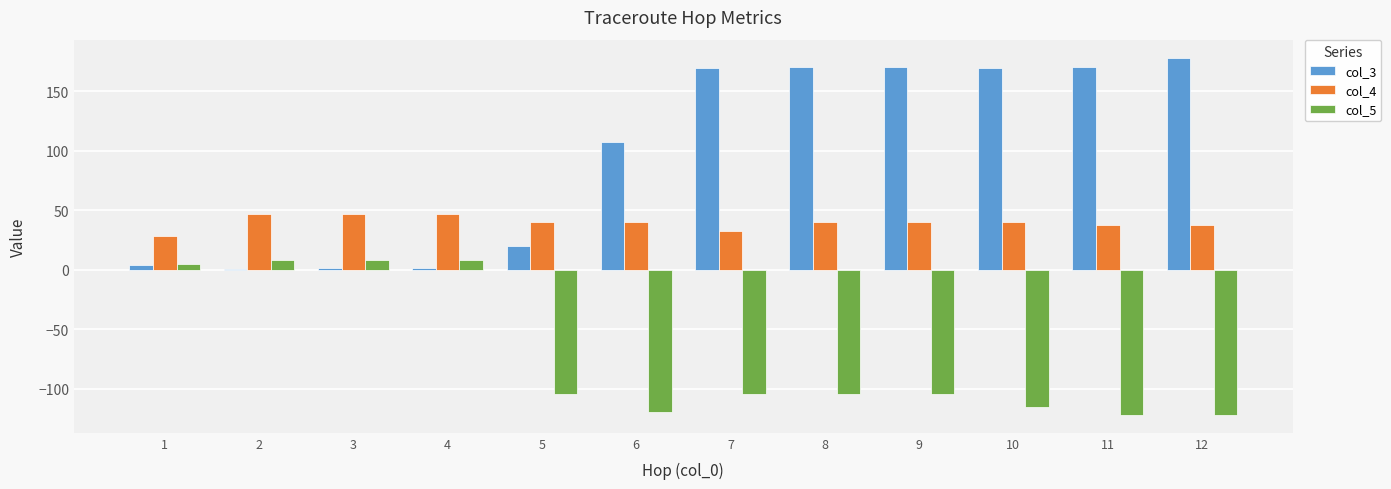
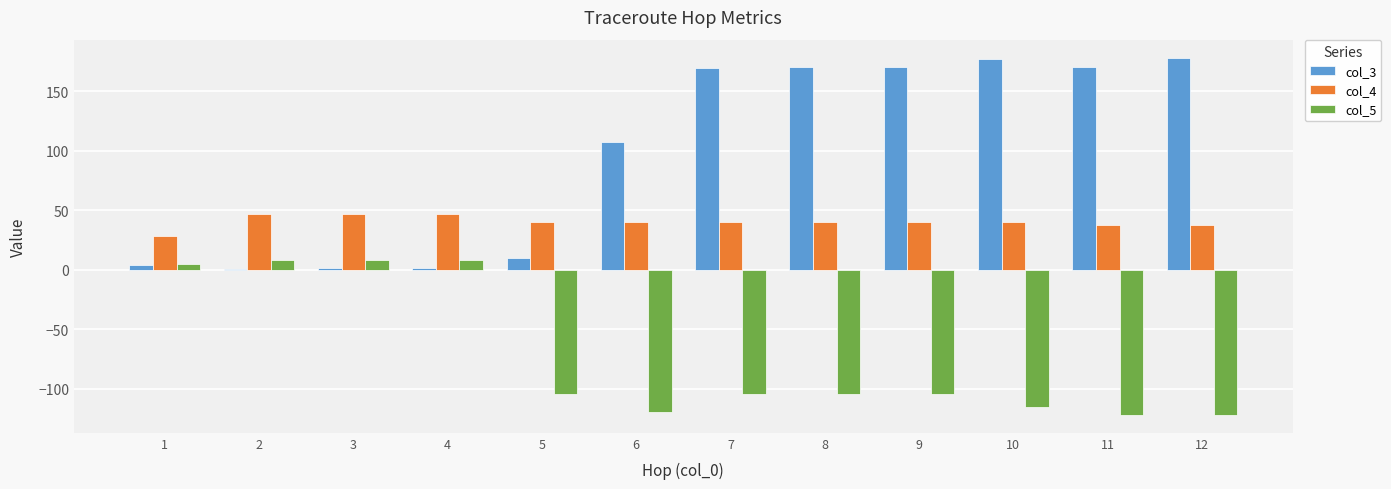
col_3, 5: 20 -> 10
col_4, 7: 33 -> 40
col_3, 10: 170 -> 177
